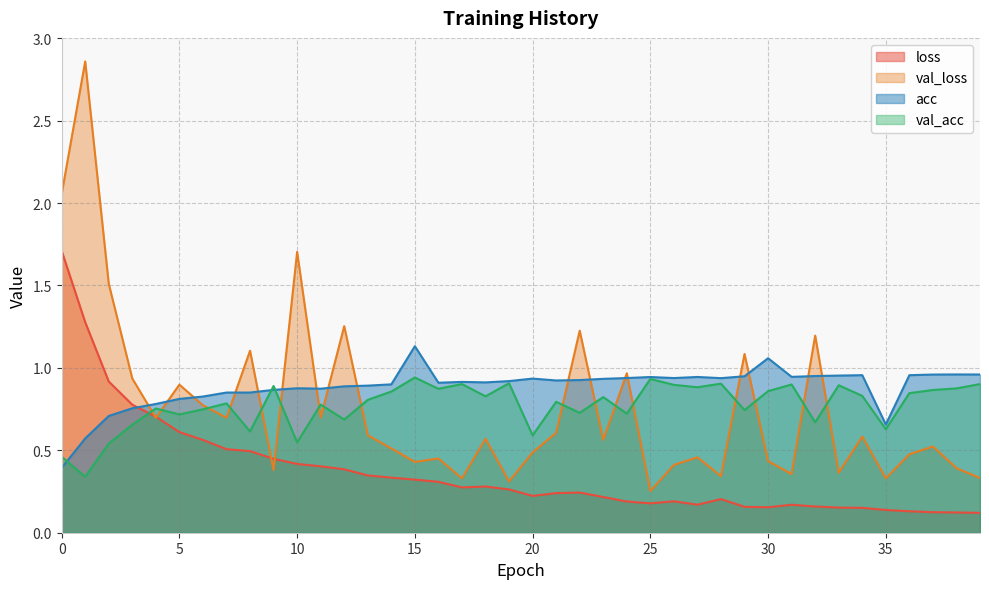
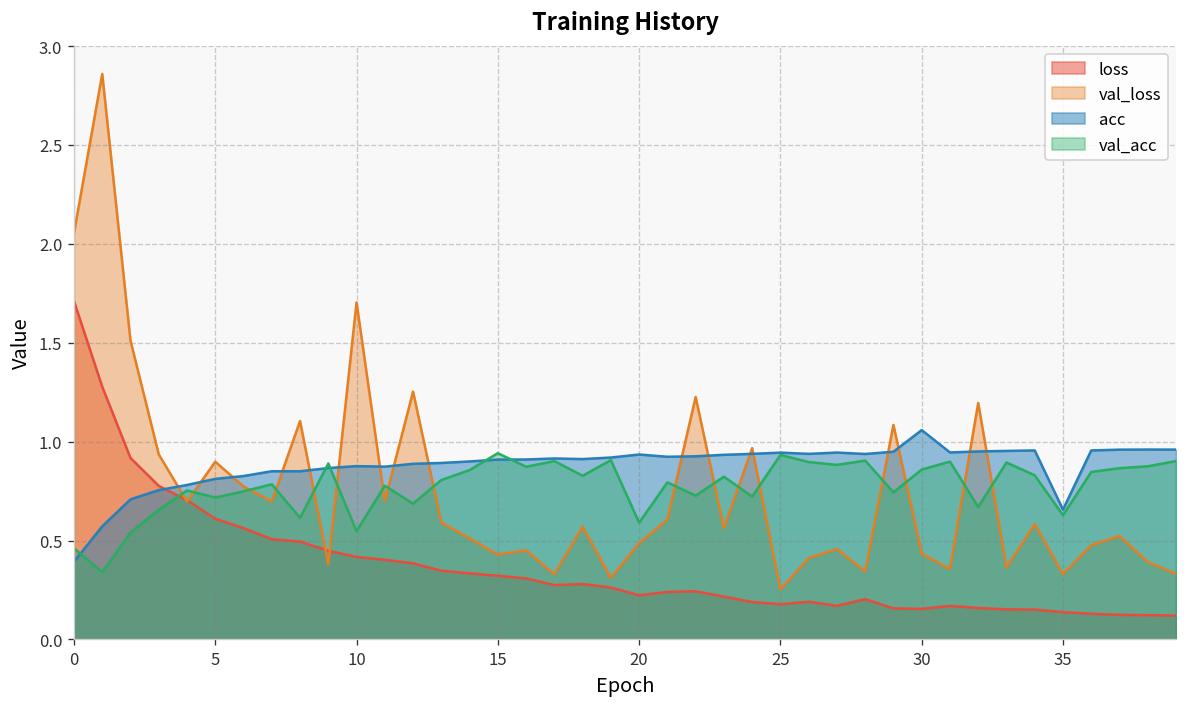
acc, 15: 1.13 -> 0.91
